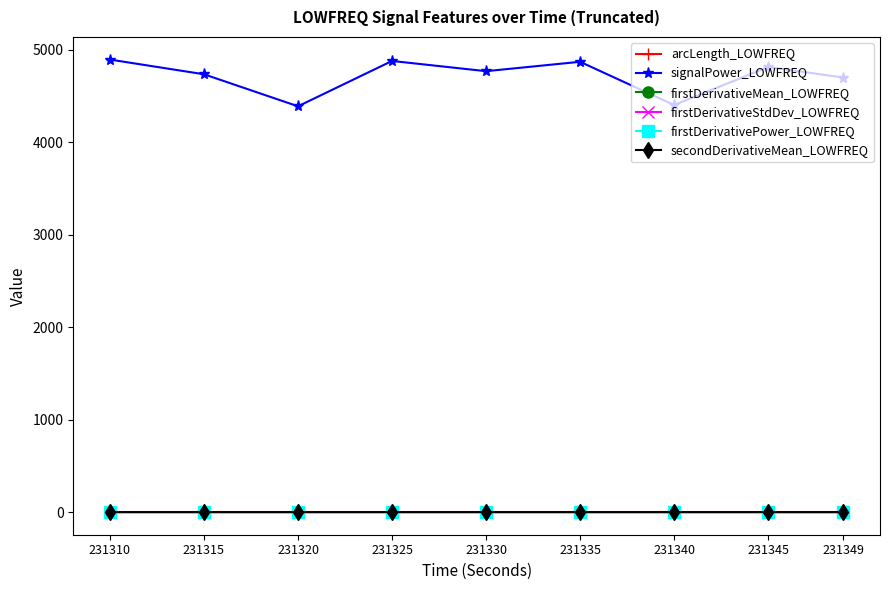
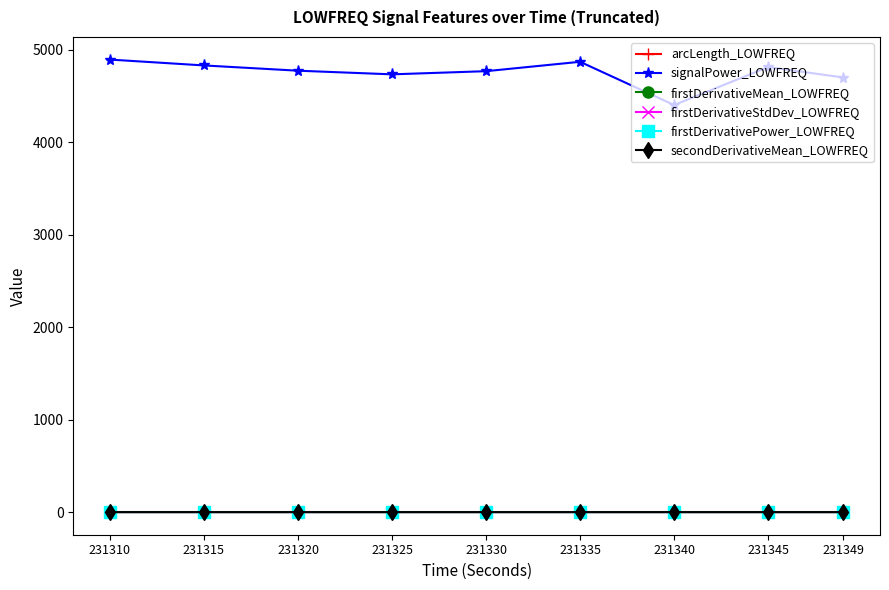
signalPower_LOWFREQ, 231315: 4700 -> 4800
signalPower_LOWFREQ, 231320: 4400 -> 4800
signalPower_LOWFREQ, 231325: 4900 -> 4700
